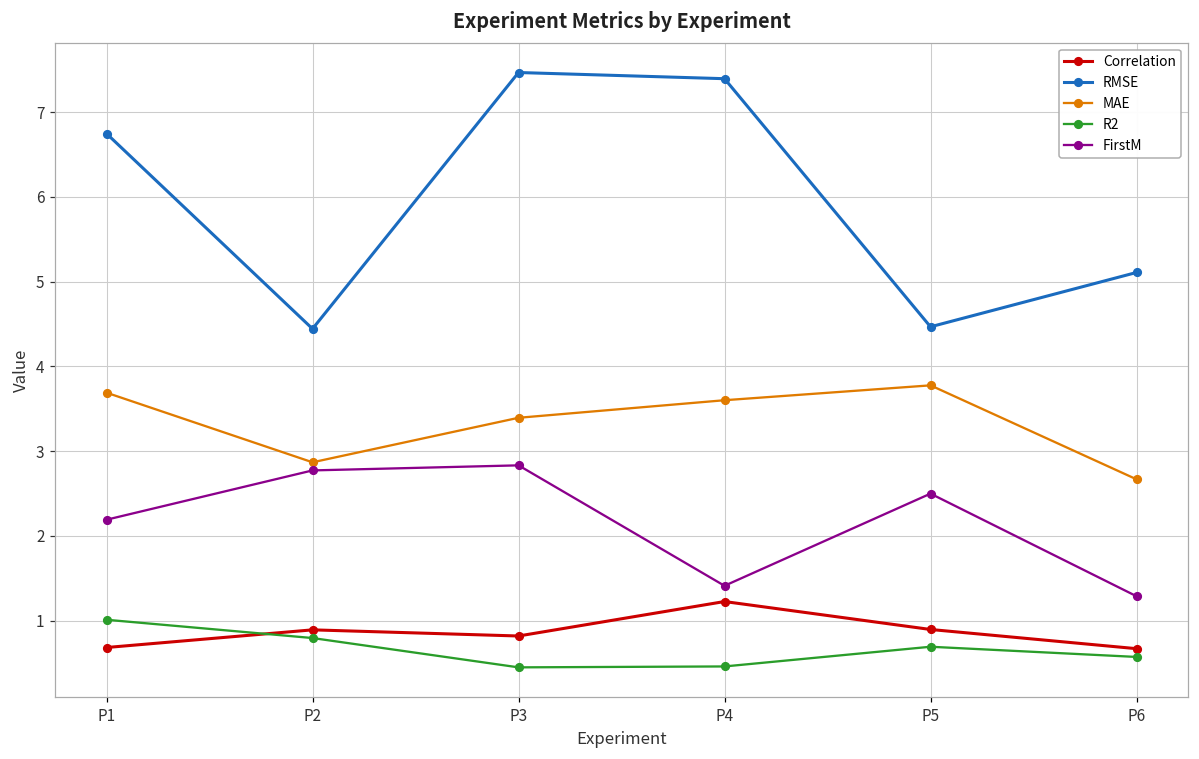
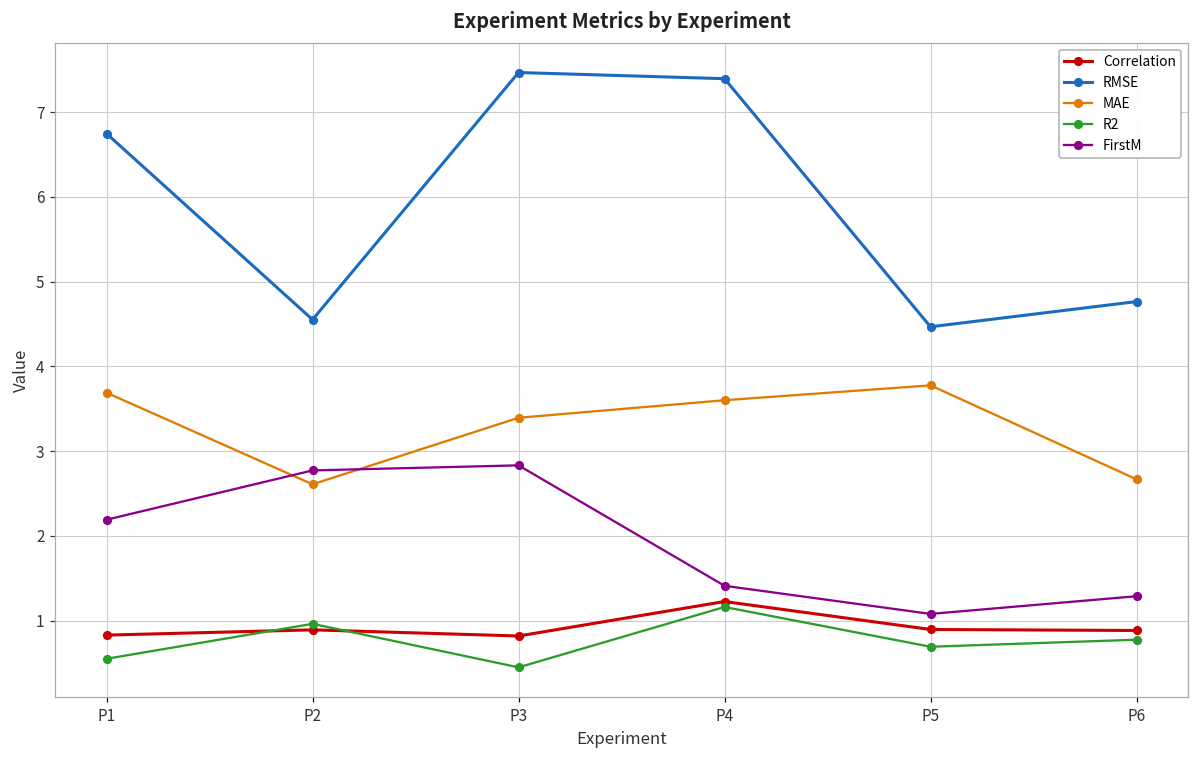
Correlation, P1: 0.7 -> 0.8
R2, P1: 1.0 -> 0.6
RMSE, P2: 4.4 -> 4.6
MAE, P2: 2.9 -> 2.6
R2, P2: 0.8 -> 1.0
R2, P4: 0.5 -> 1.2
FirstM, P5: 2.5 -> 1.1
Correlation, P6: 0.7 -> 0.9
RMSE, P6: 5.1 -> 4.8
R2, P6: 0.6 -> 0.8
